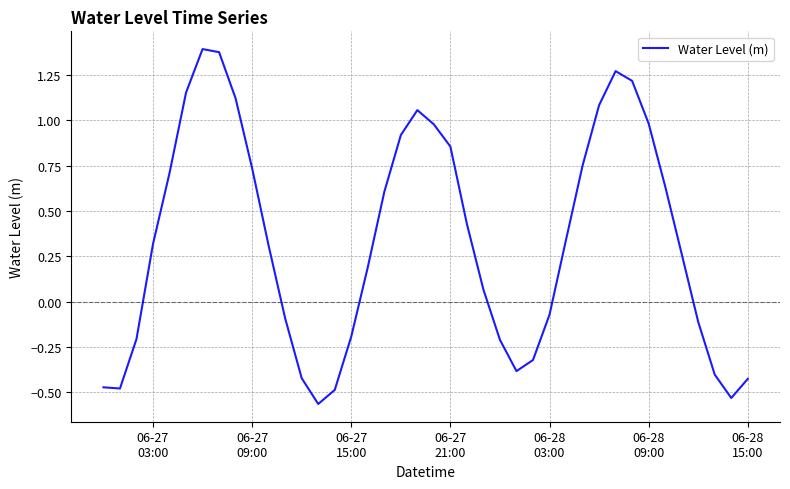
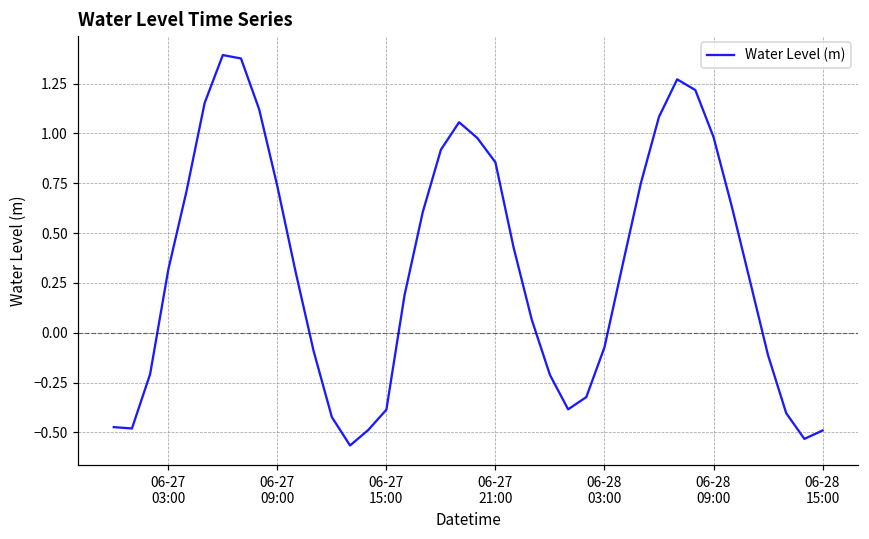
06-27 15:00: -0.19 -> -0.39
06-28 15:00: -0.43 -> -0.49
